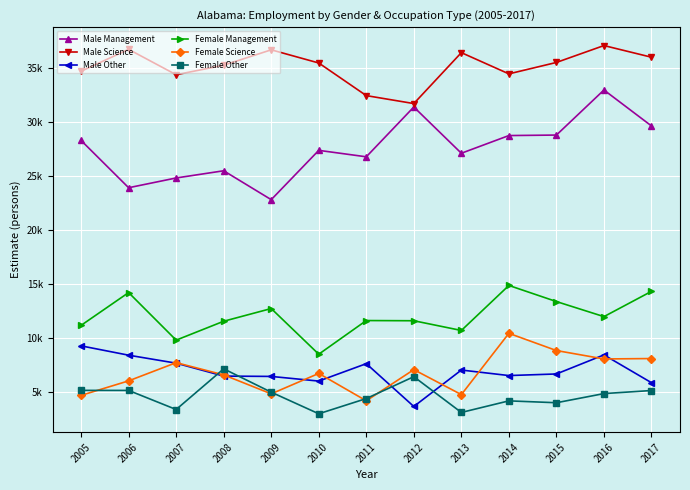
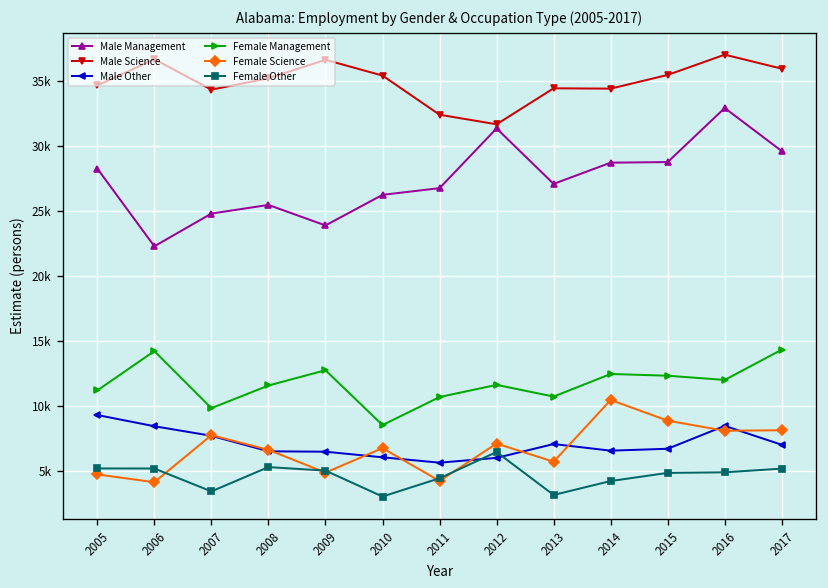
Male Management, 2006: 23900 -> 22300
Female Science, 2006: 6100 -> 4100
Female Other, 2008: 7200 -> 5300
Male Management, 2009: 22800 -> 23900
Male Management, 2010: 27400 -> 26300
Male Other, 2011: 7700 -> 5600
Female Management, 2011: 11600 -> 10700
Male Other, 2012: 3700 -> 6000
Male Science, 2013: 36400 -> 34500
Female Science, 2013: 4800 -> 5700
Female Management, 2014: 14900 -> 12500
Female Management, 2015: 13400 -> 12300
Female Other, 2015: 4100 -> 4900
Male Other, 2017: 5900 -> 7000
